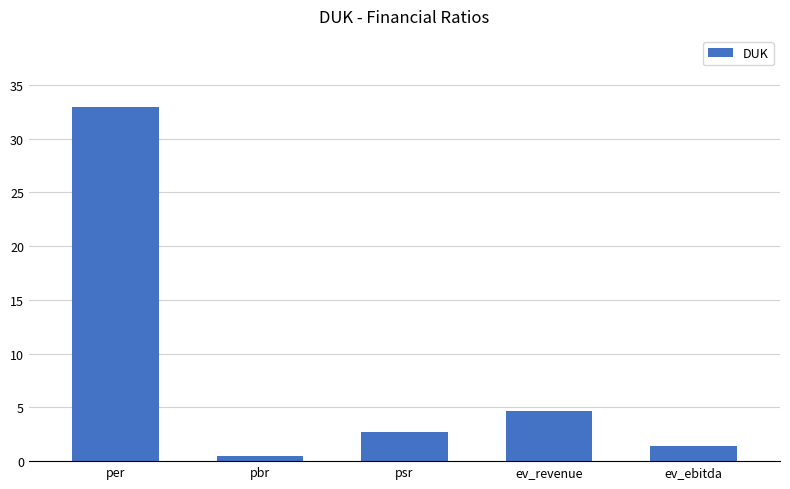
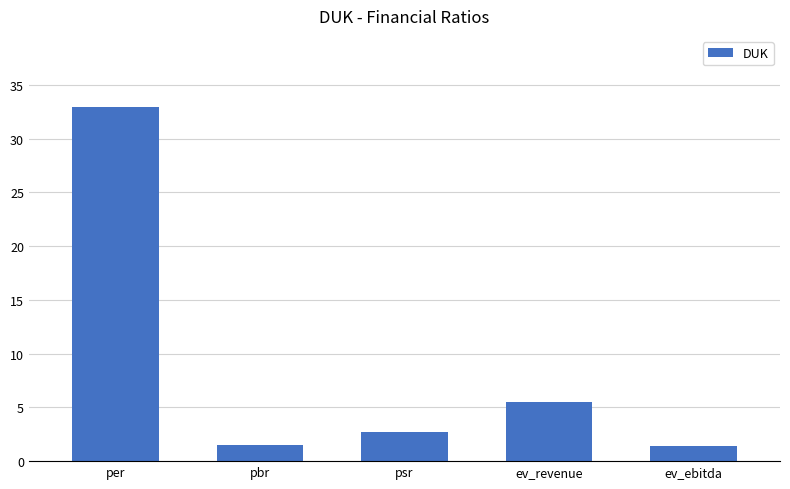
pbr: 0.5 -> 1.5
ev_revenue: 4.6 -> 5.5
